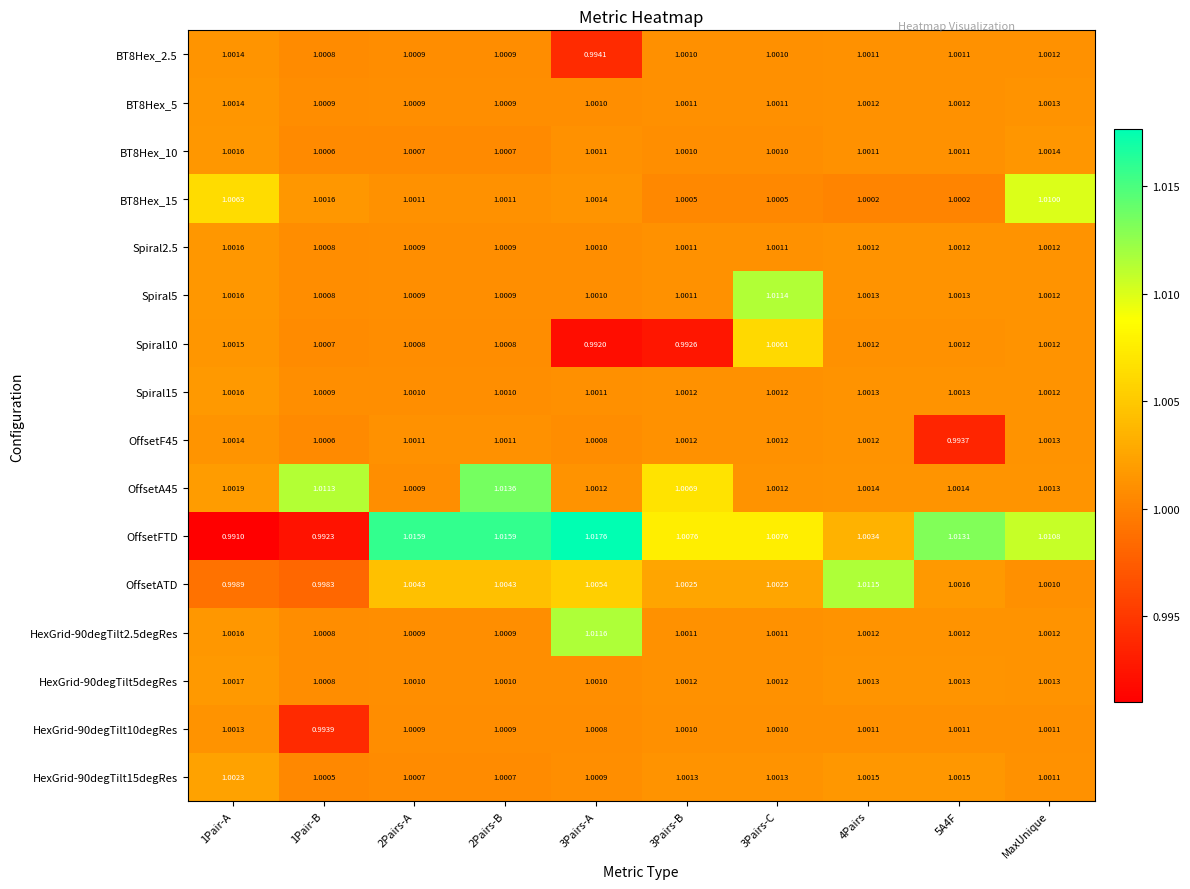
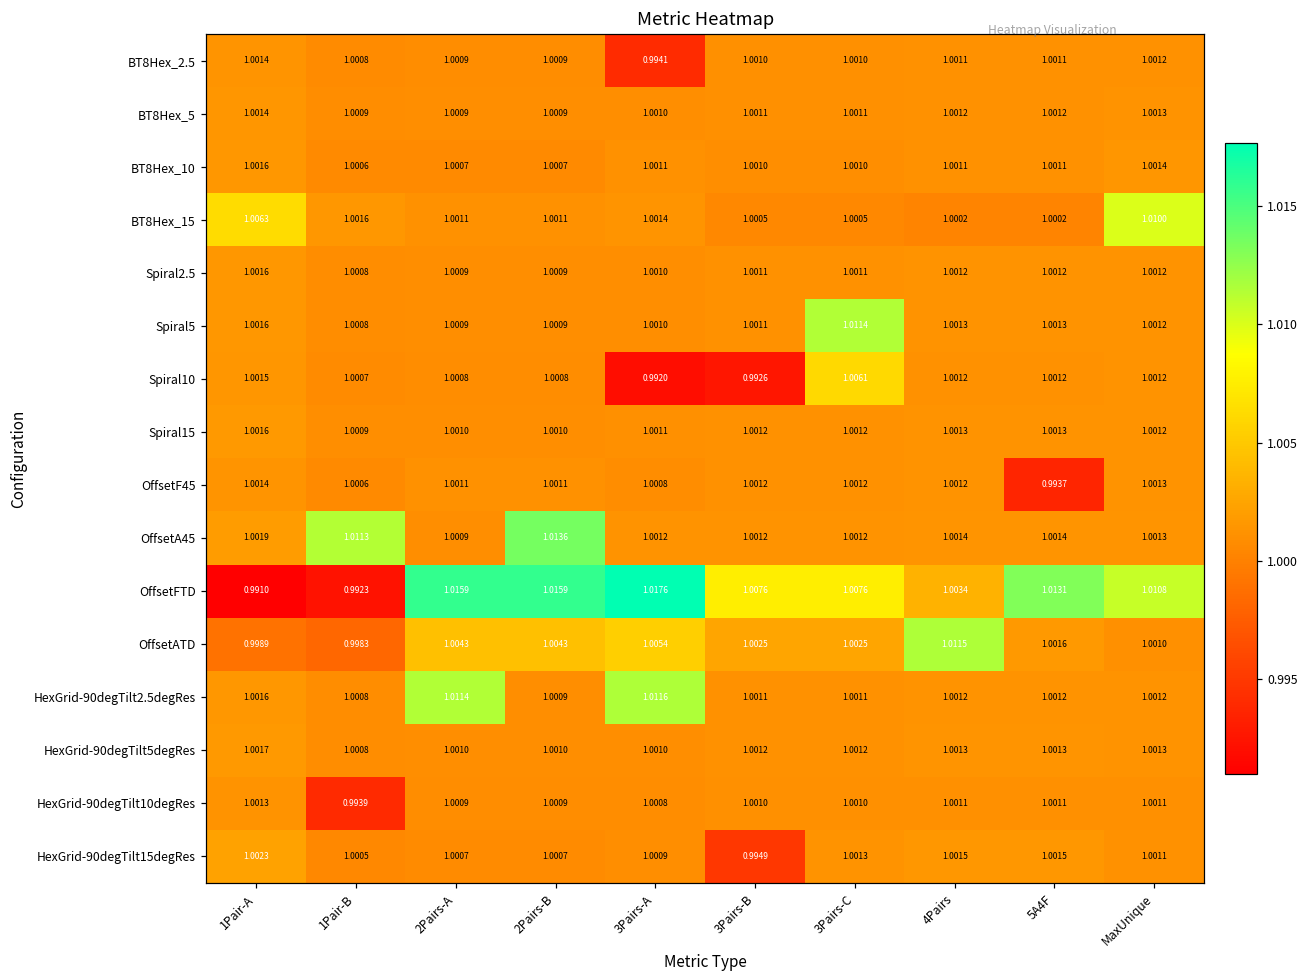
OffsetA45, 3Pairs-B: 1.0069 -> 1.0012
HexGrid-90degTilt2.5degRes, 2Pairs-A: 1.0009 -> 1.0114
HexGrid-90degTilt15degRes, 3Pairs-B: 1.0013 -> 0.9949
